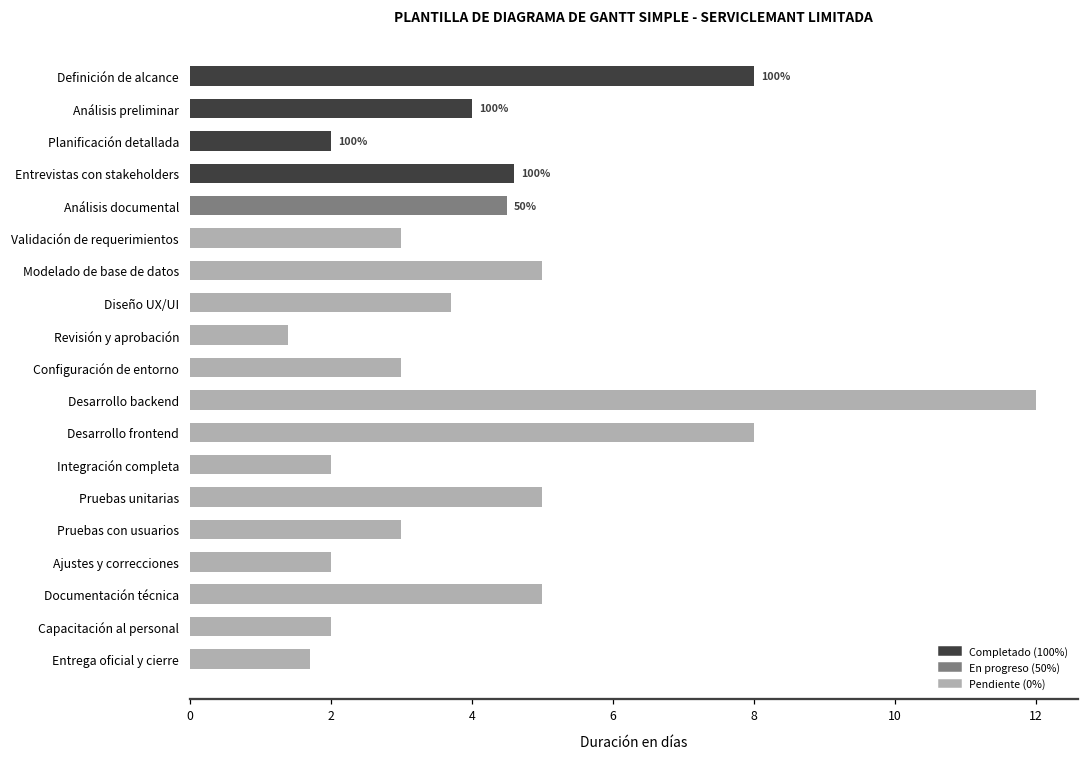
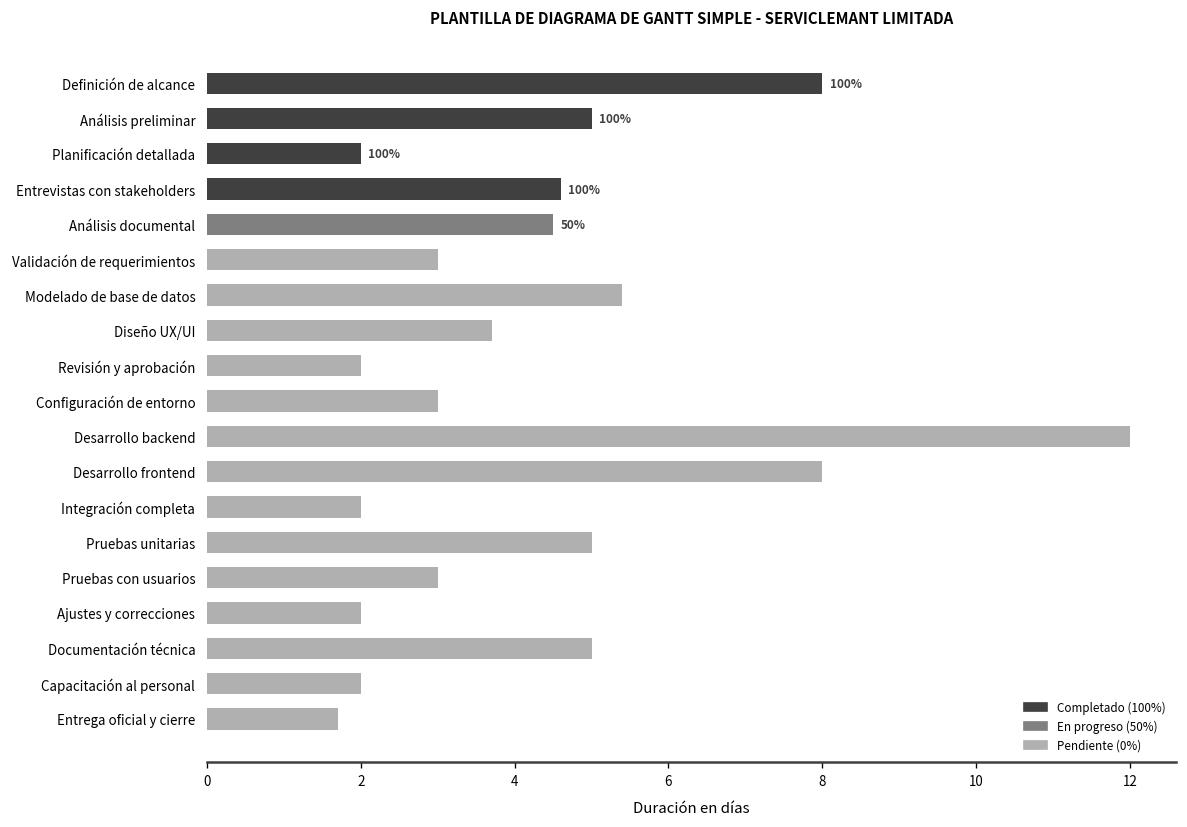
Análisis preliminar: 4 -> 5
Modelado de base de datos: 5.0 -> 5.4
Revisión y aprobación: 1.4 -> 2.0
